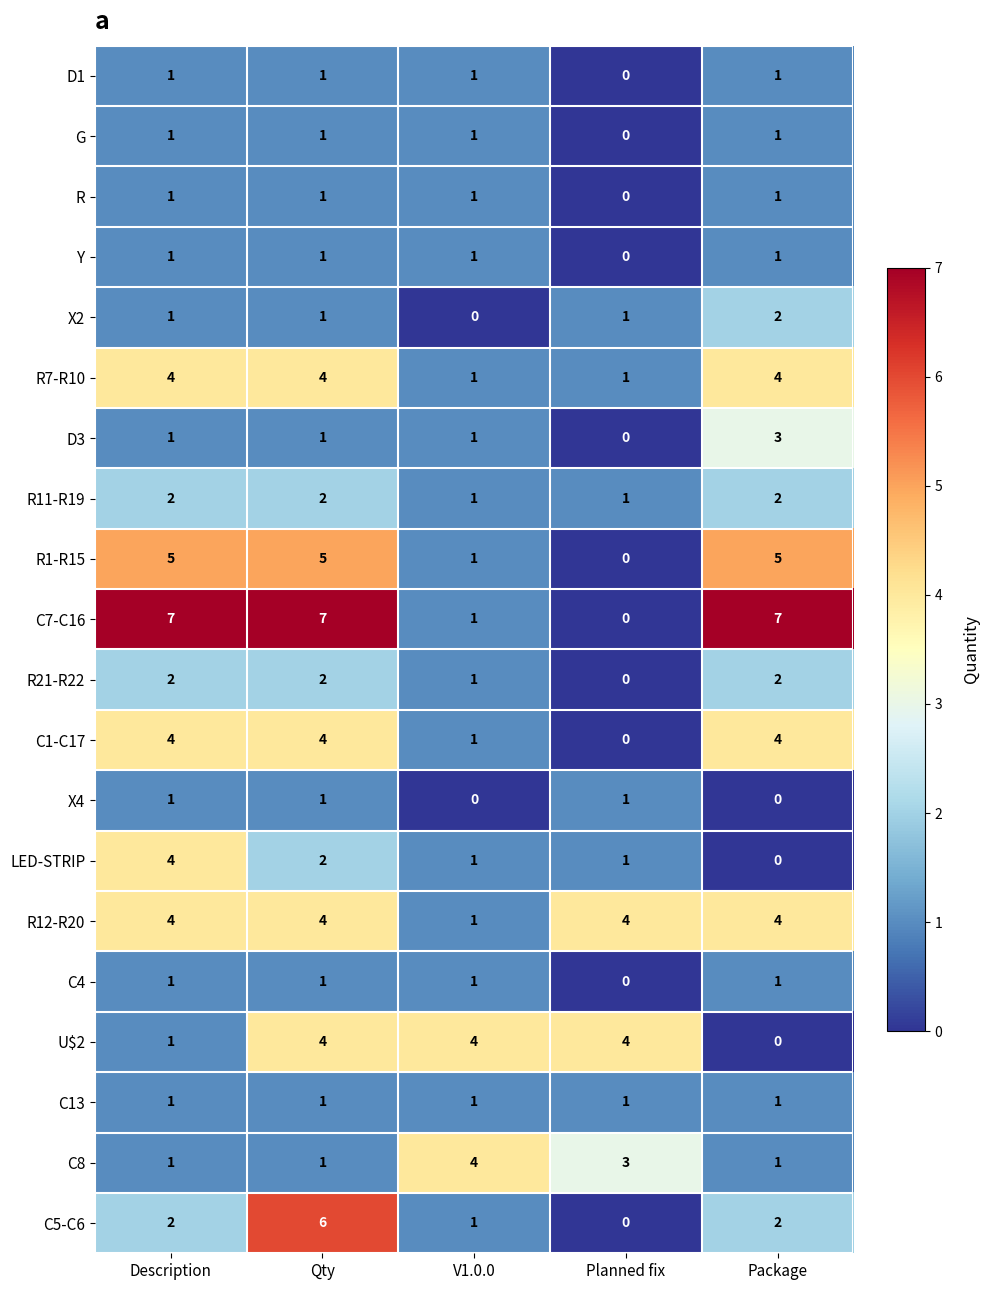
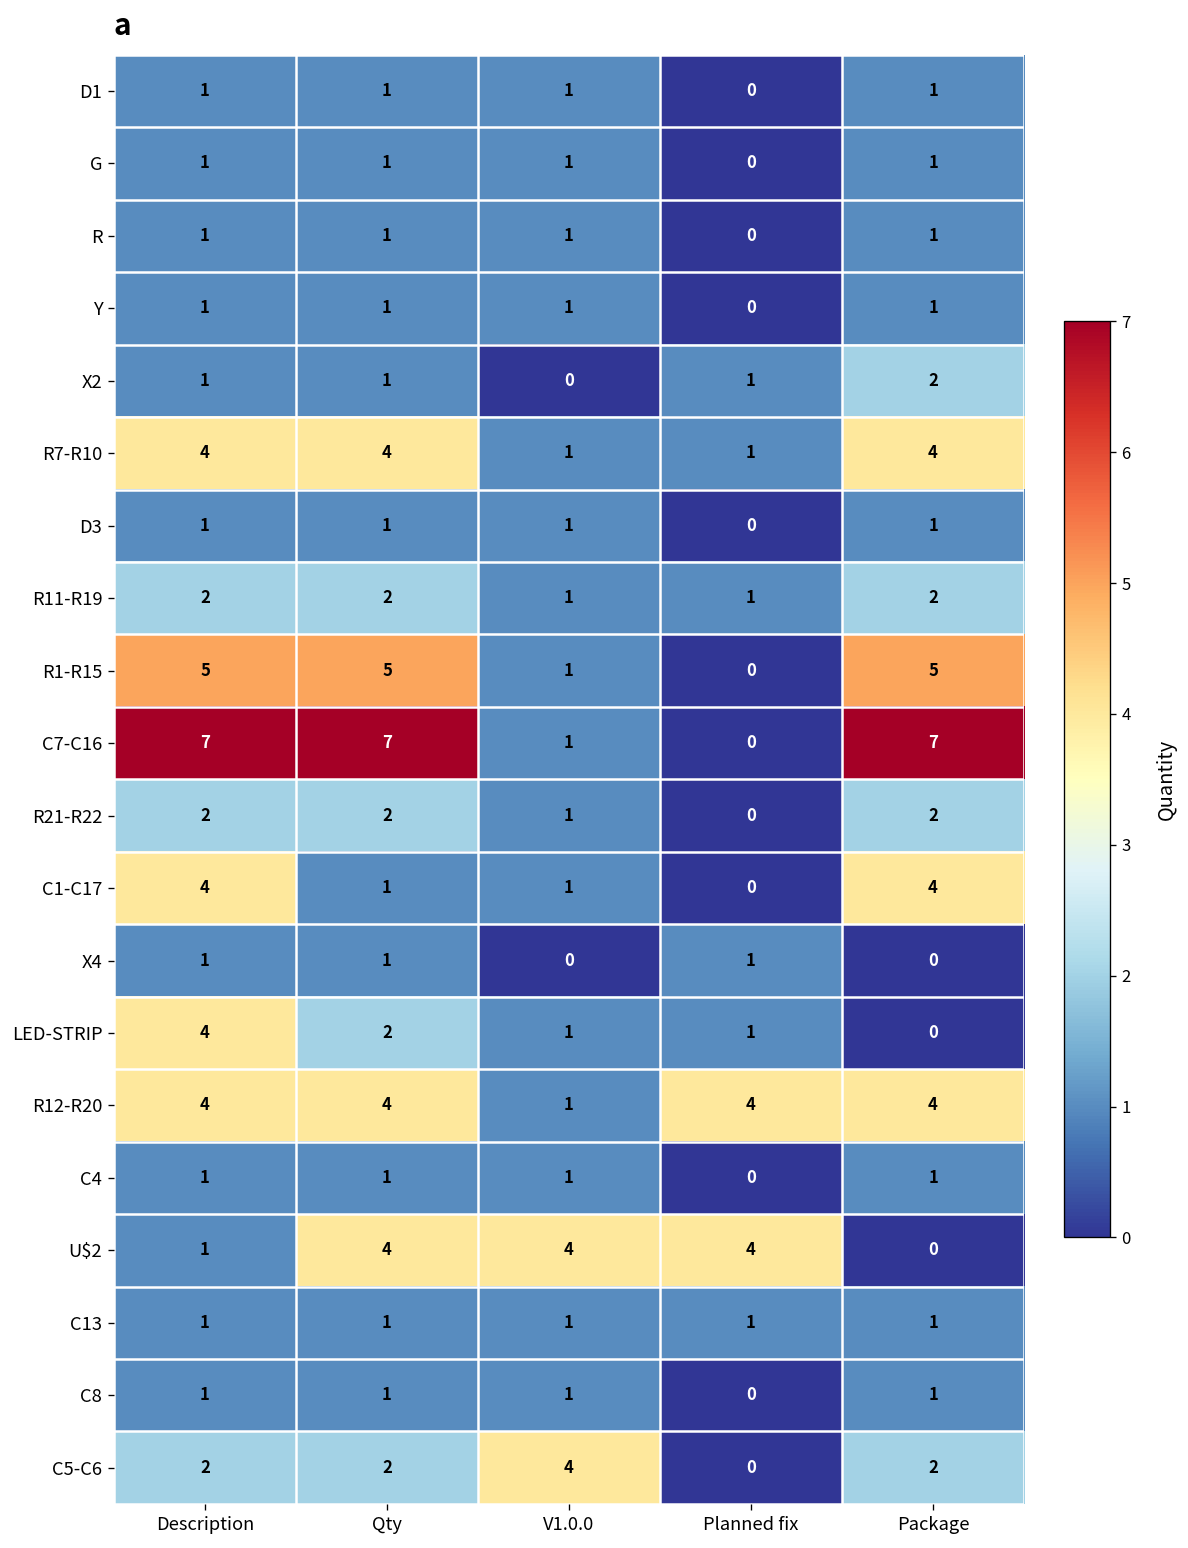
D3, Package: 3 -> 1
C1-C17, Qty: 4 -> 1
C8, V1.0.0: 4 -> 1
C8, Planned fix: 3 -> 0
C5-C6, Qty: 6 -> 2
C5-C6, V1.0.0: 1 -> 4
